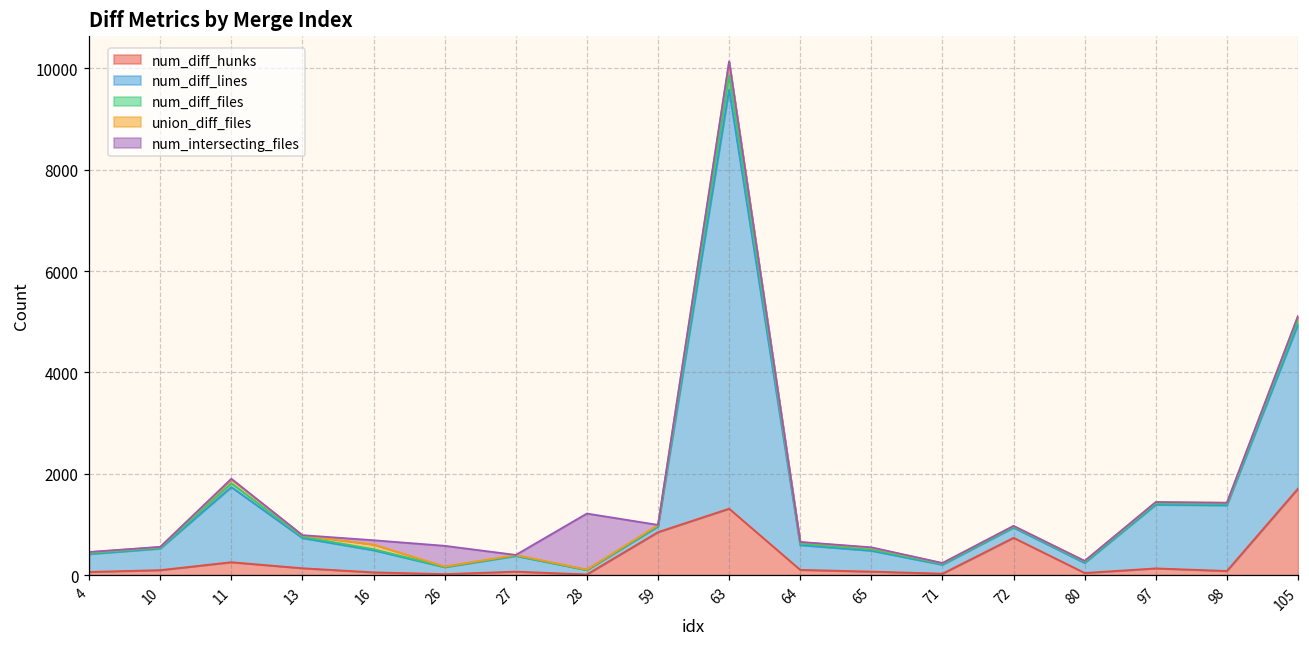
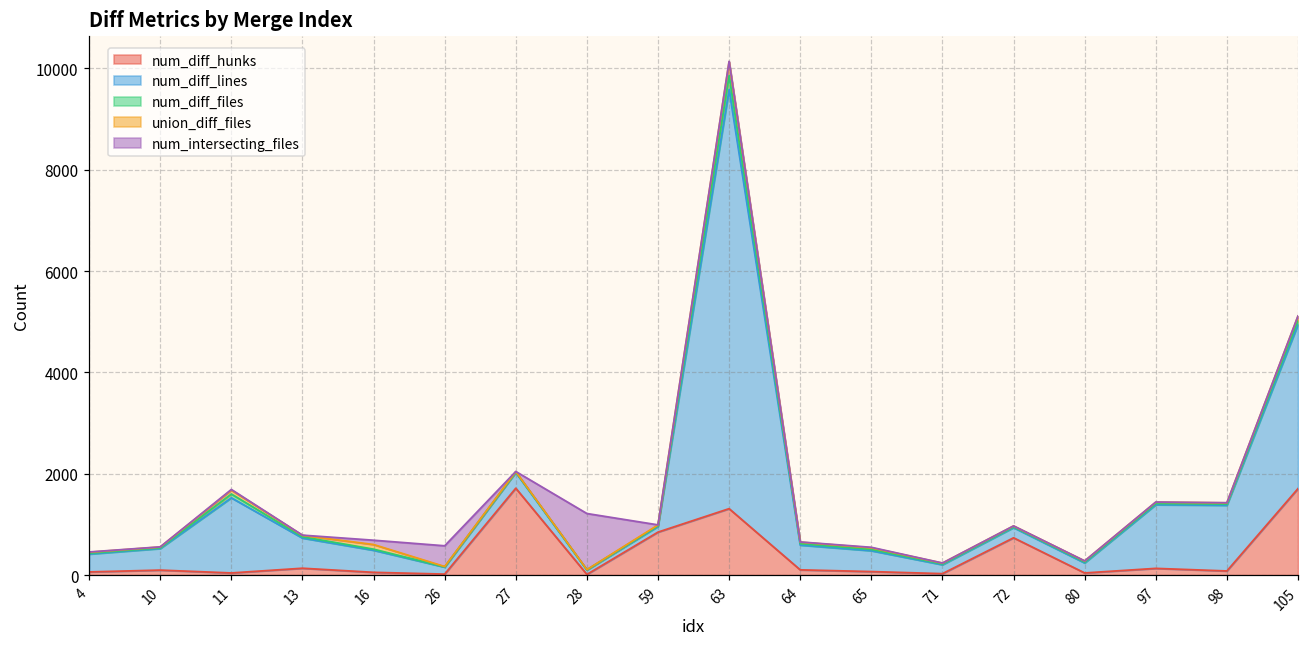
num_diff_hunks, 11: 300 -> 0
num_diff_hunks, 27: 100 -> 1700
